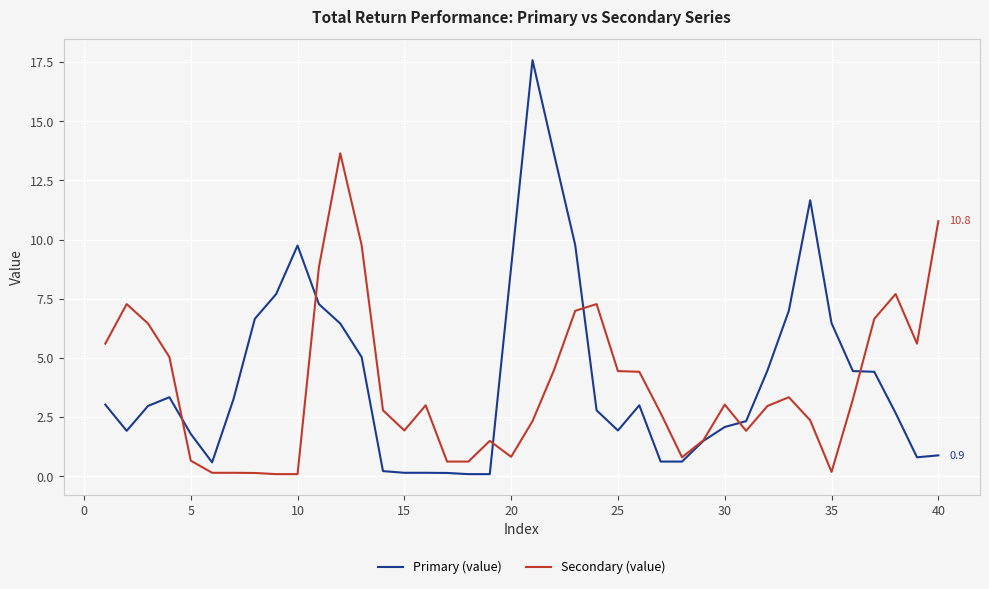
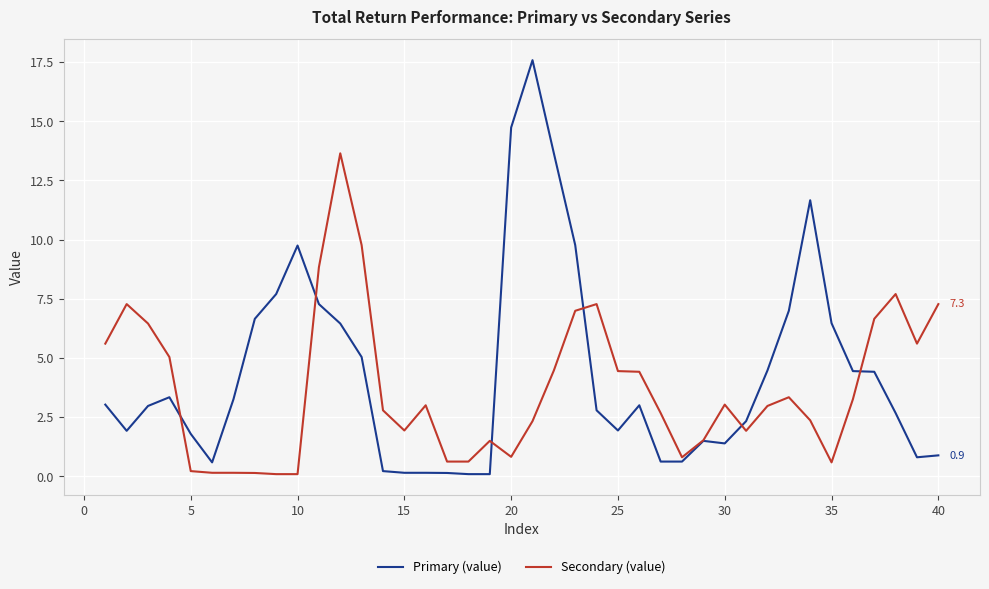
Secondary (value), 5: 0.7 -> 0.2
Primary (value), 20: 8.8 -> 14.7
Primary (value), 30: 2.1 -> 1.4
Secondary (value), 35: 0.2 -> 0.6
Secondary (value), 40: 10.8 -> 7.3
